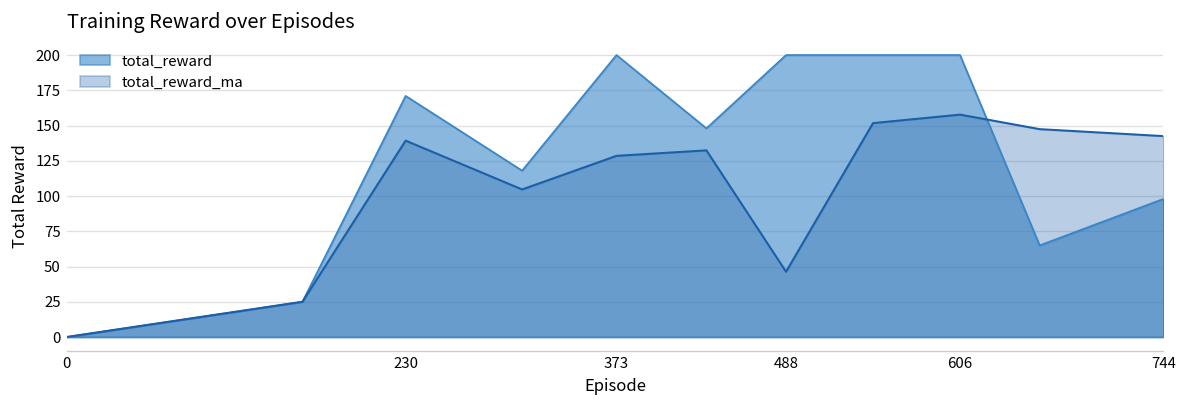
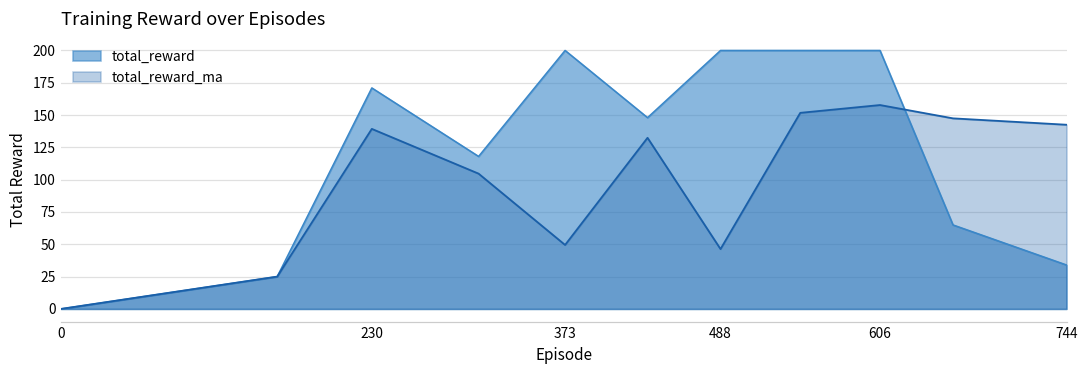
total_reward_ma, 373: 129 -> 50
total_reward, 744: 98 -> 34
